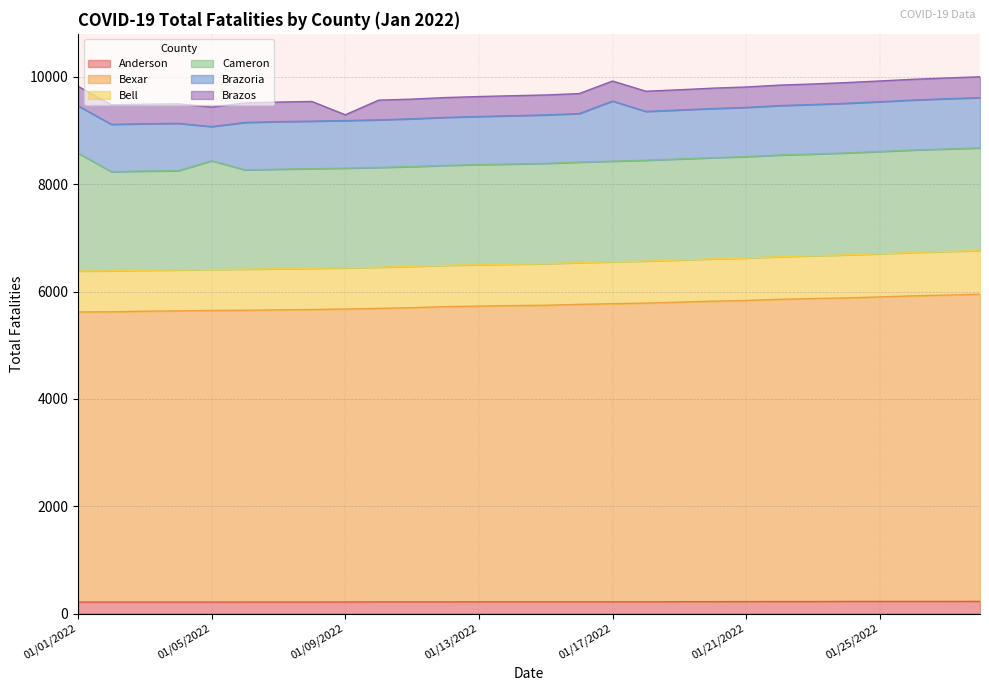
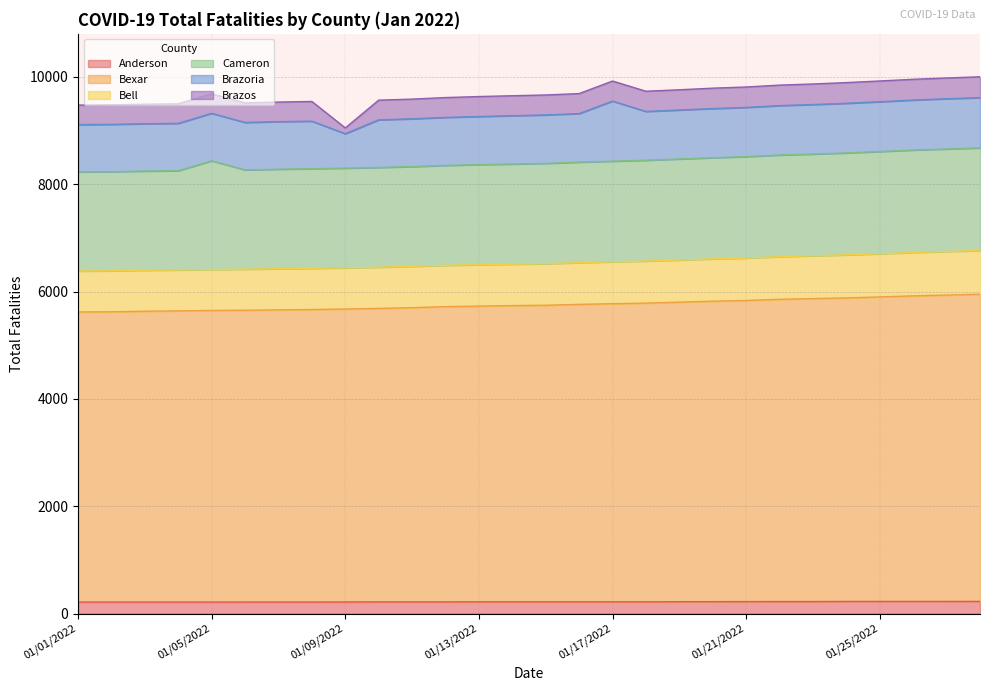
Cameron, 01/01/2022: 2200 -> 1800
Brazoria, 01/05/2022: 600 -> 900
Brazoria, 01/09/2022: 900 -> 600
